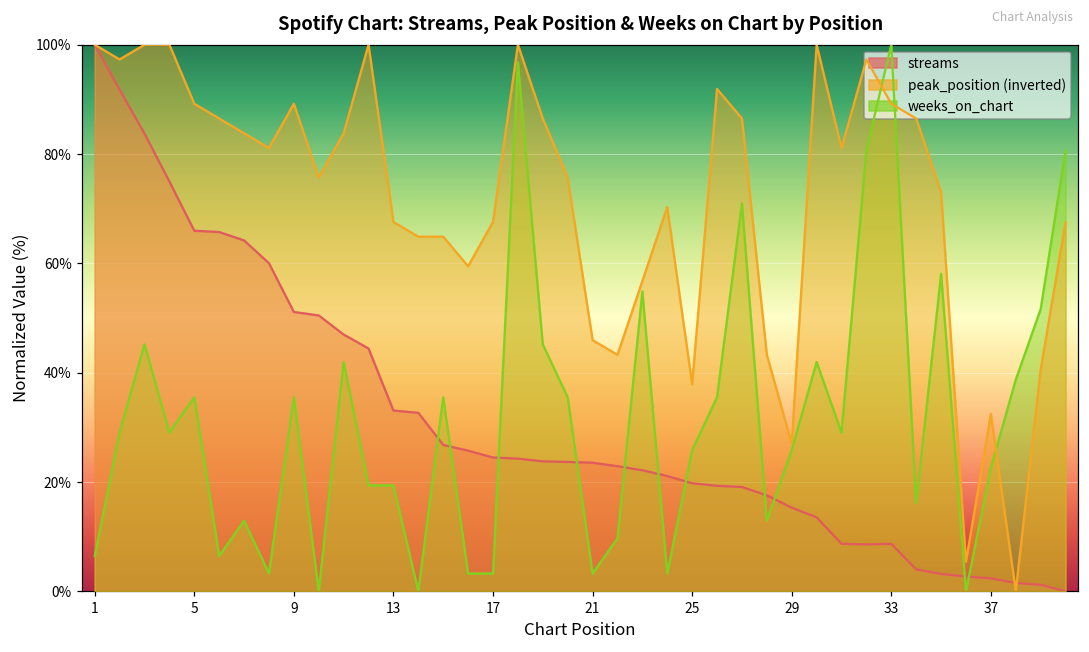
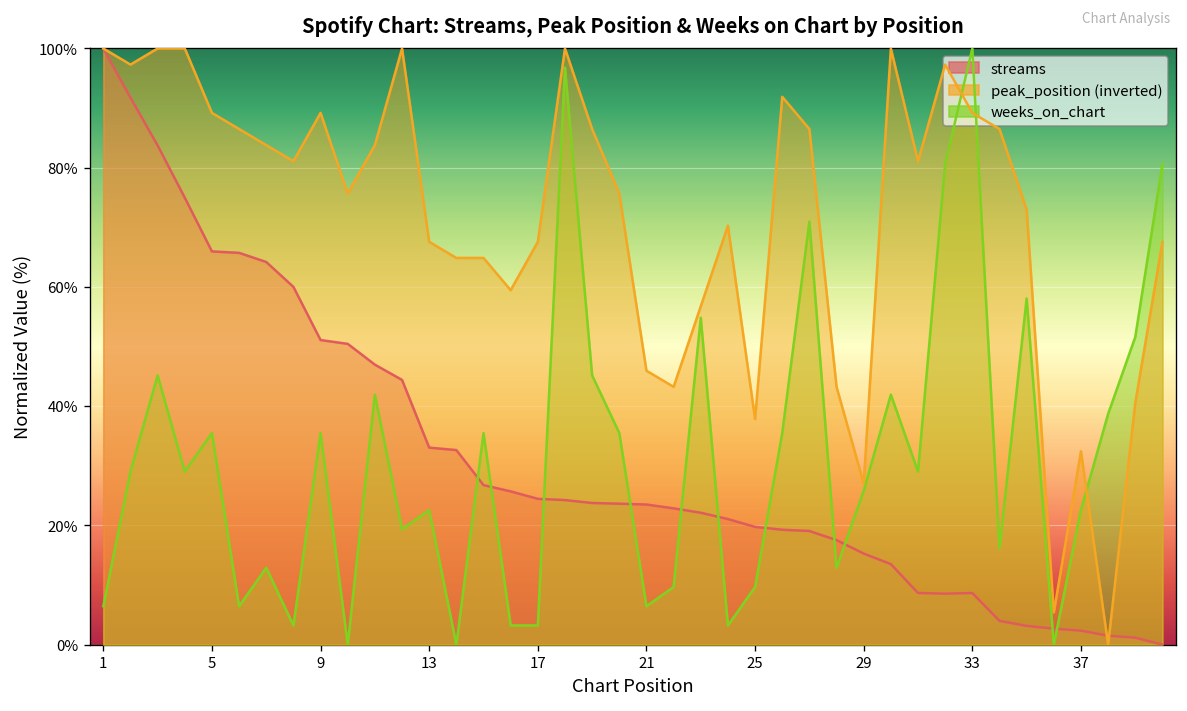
weeks_on_chart, 13: 19% -> 23%
weeks_on_chart, 21: 3% -> 6%
weeks_on_chart, 25: 26% -> 10%
